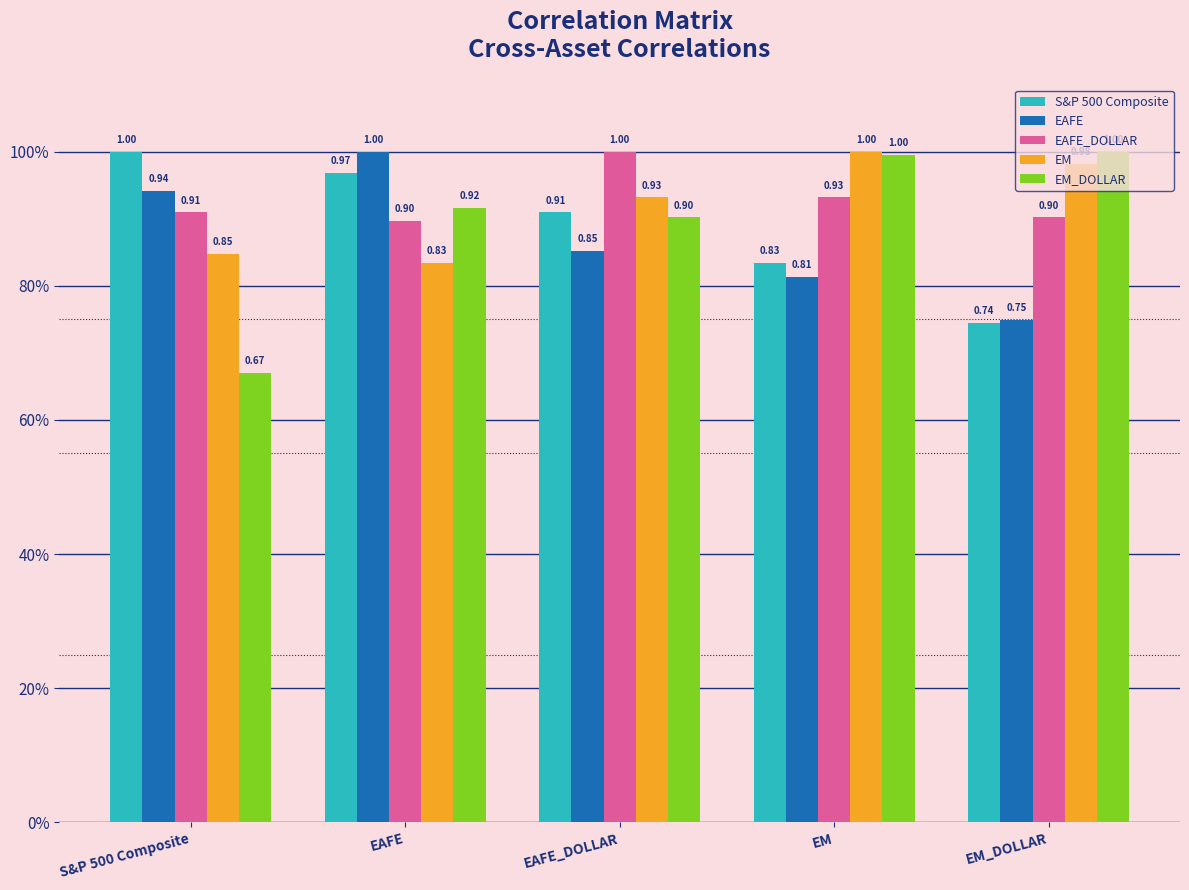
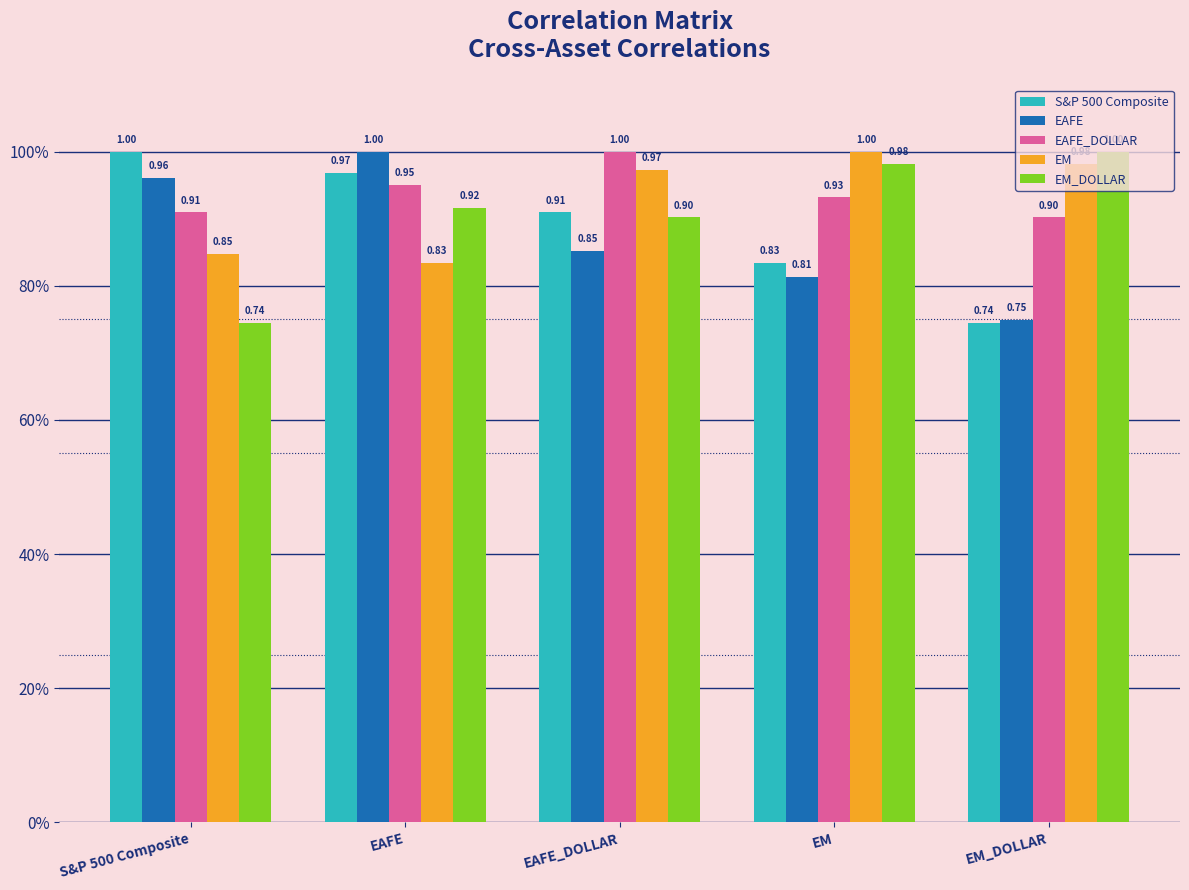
EAFE, S&P 500 Composite: 0.94 -> 0.96
EM_DOLLAR, S&P 500 Composite: 0.67 -> 0.74
EAFE_DOLLAR, EAFE: 0.90 -> 0.95
EM, EAFE_DOLLAR: 0.93 -> 0.97
EM_DOLLAR, EM: 1.00 -> 0.98
